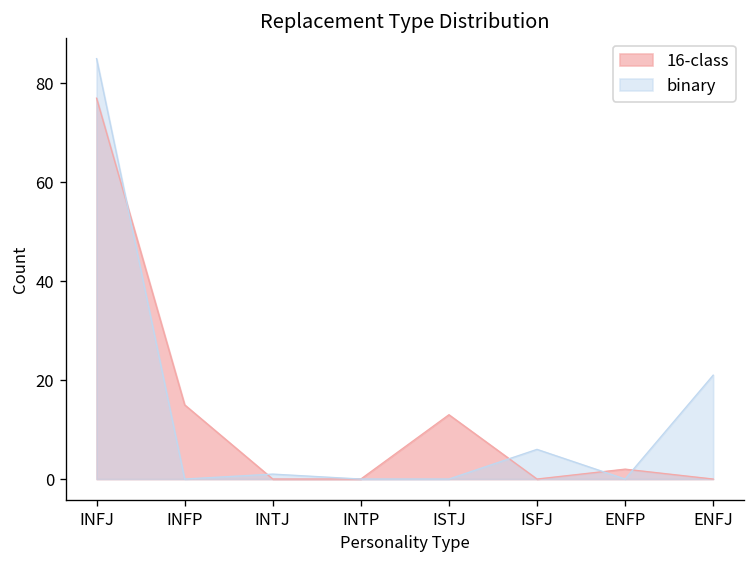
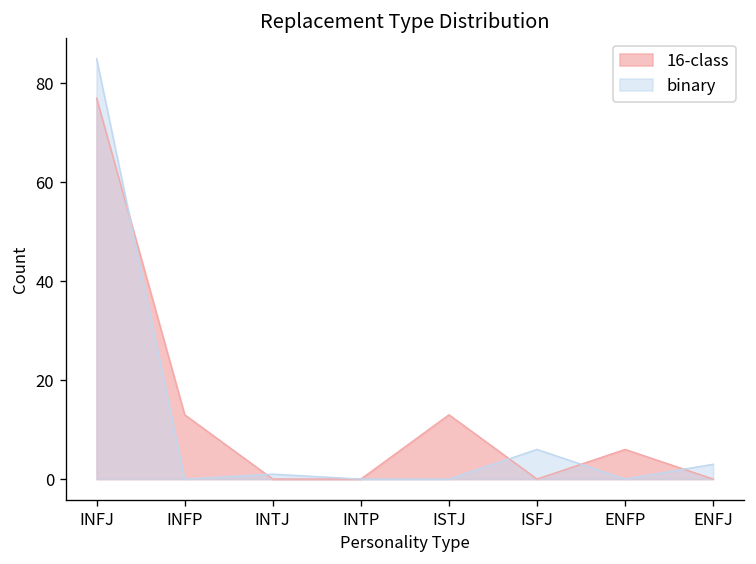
16-class, INFP: 15 -> 13
16-class, ENFP: 2 -> 6
binary, ENFJ: 21 -> 3
